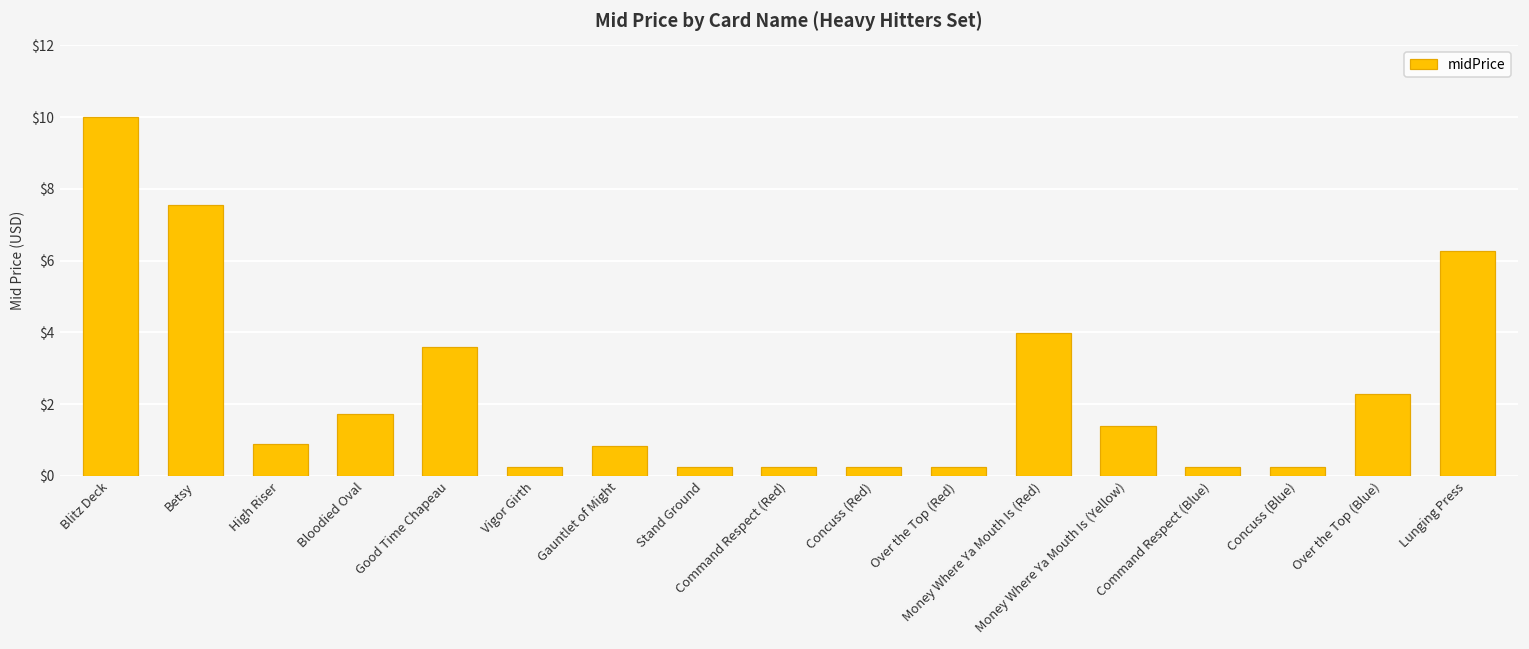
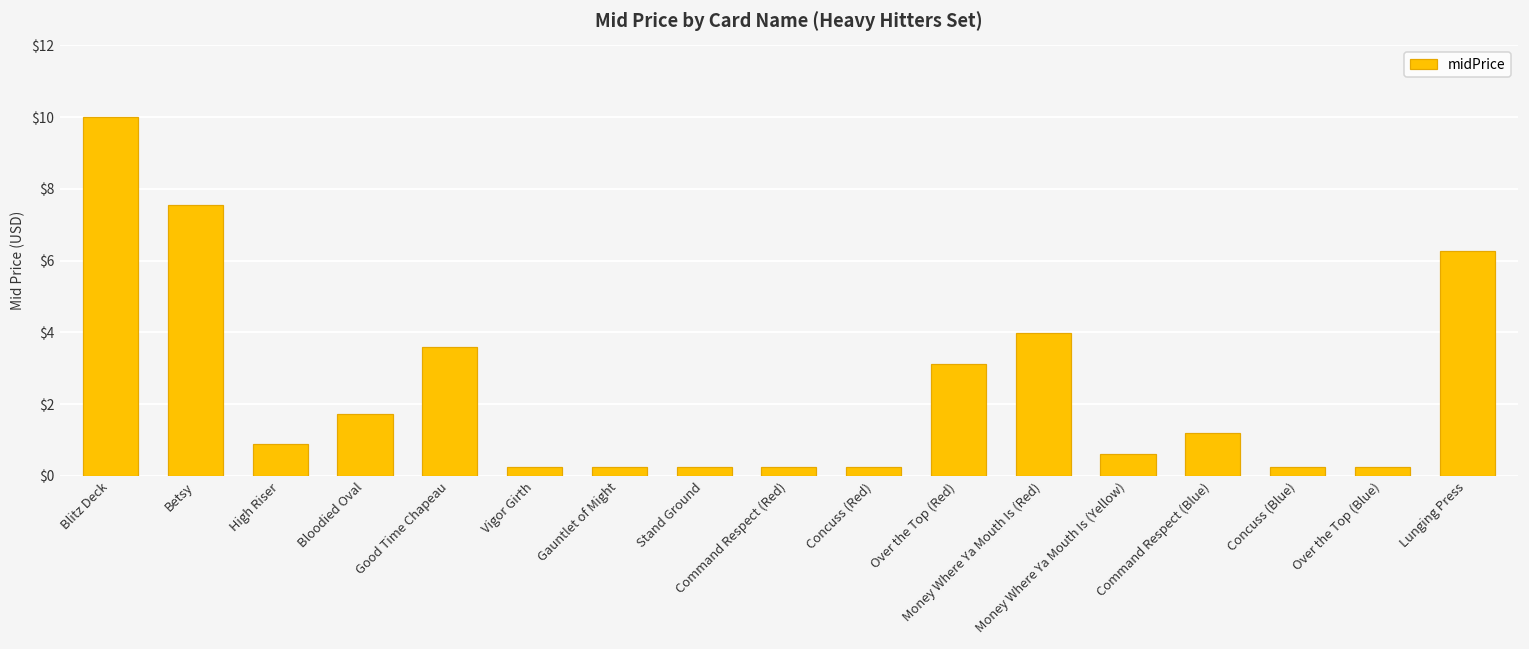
Gauntlet of Might: $0.8 -> $0.3
Over the Top (Red): $0.3 -> $3.1
Money Where Ya Mouth Is (Yellow): $1.4 -> $0.6
Command Respect (Blue): $0.3 -> $1.2
Over the Top (Blue): $2.3 -> $0.3
